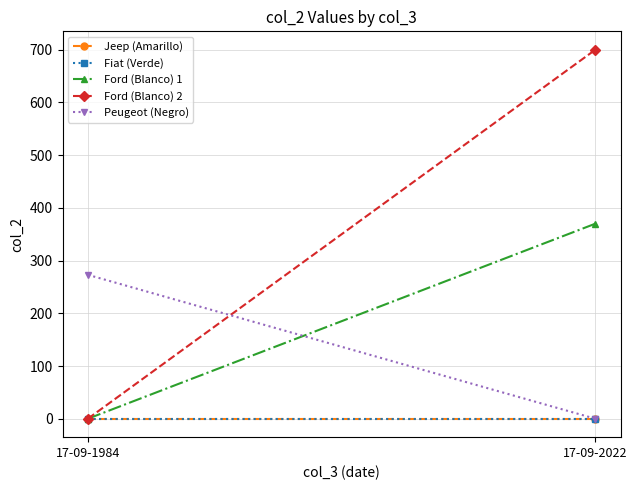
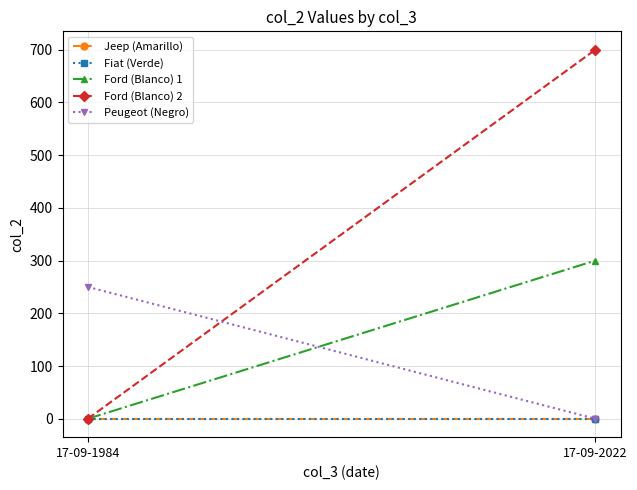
Peugeot (Negro), 17-09-1984: 270 -> 250
Ford (Blanco) 1, 17-09-2022: 370 -> 300
